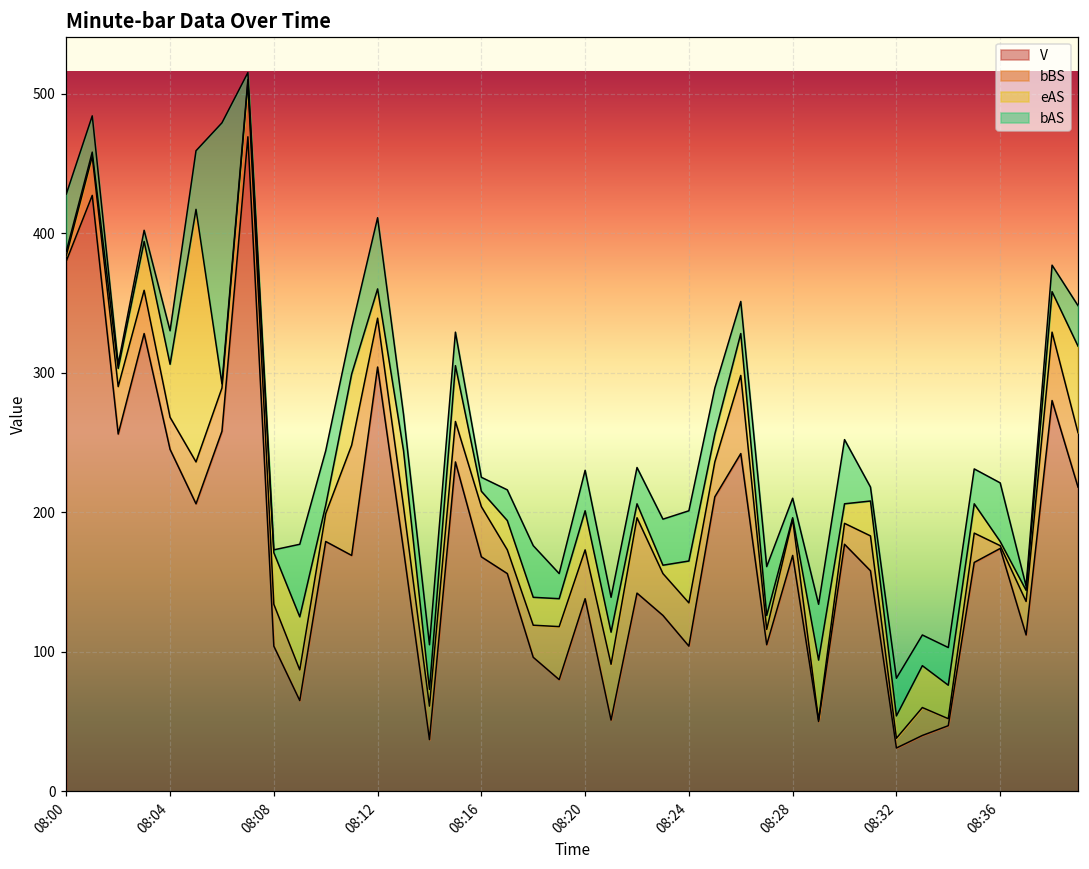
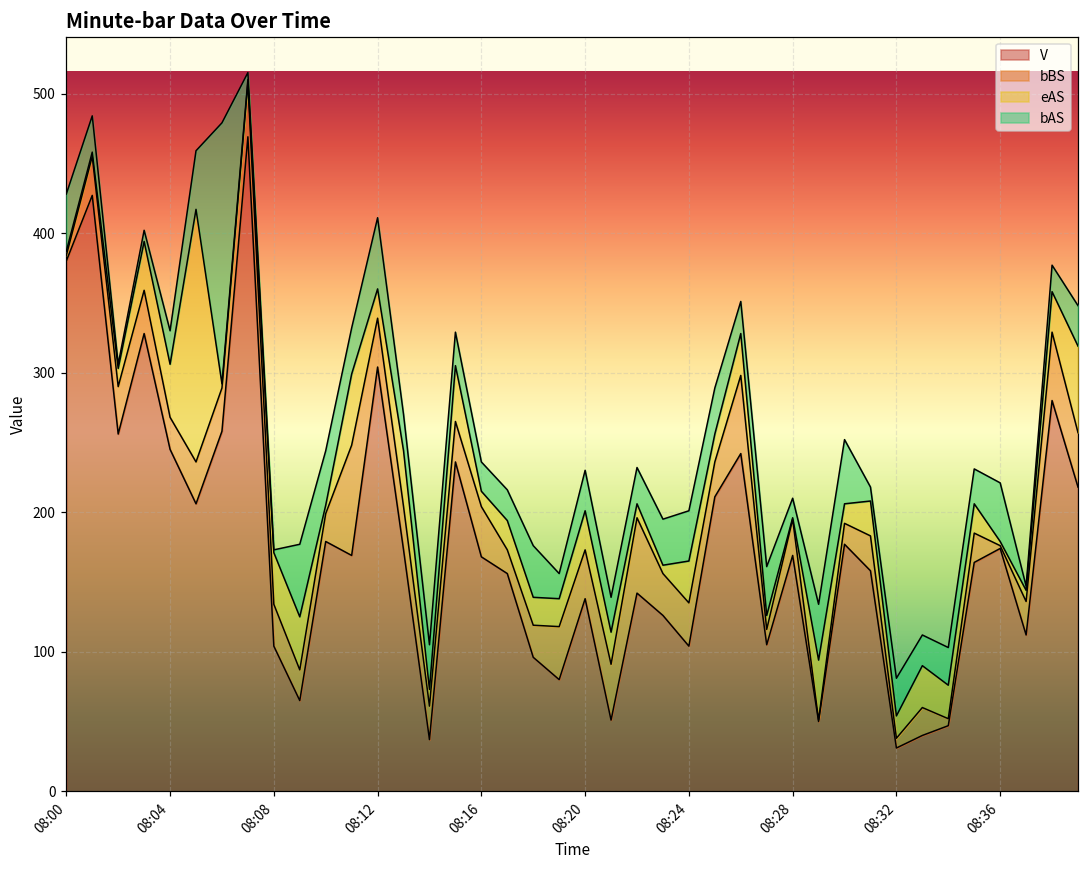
bAS, 08:16: 10 -> 21
